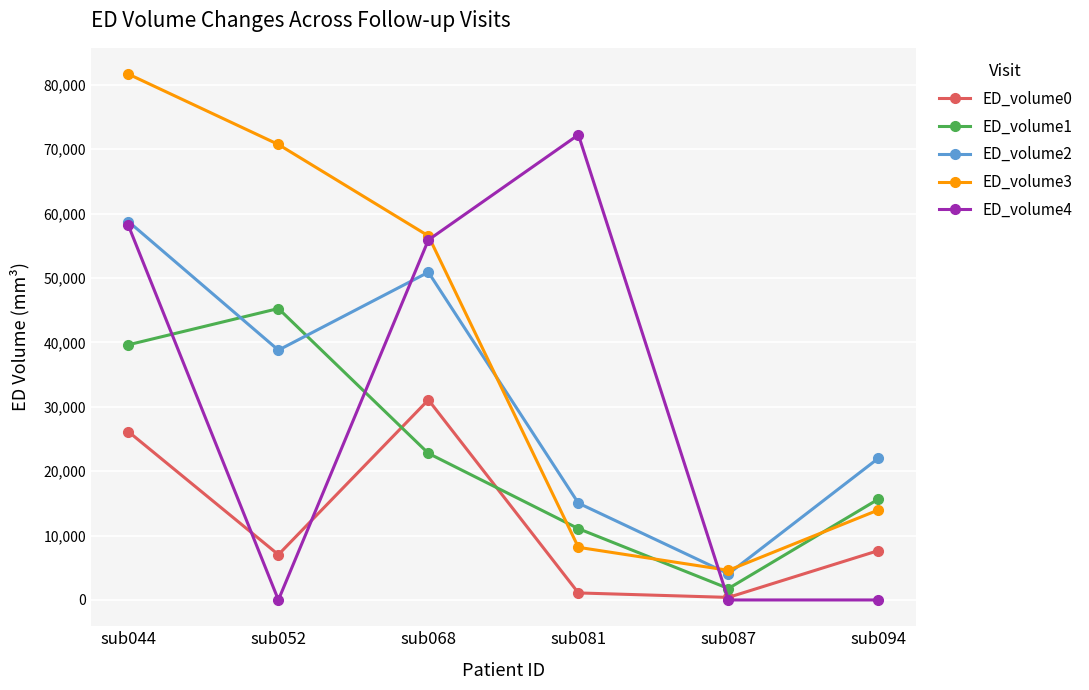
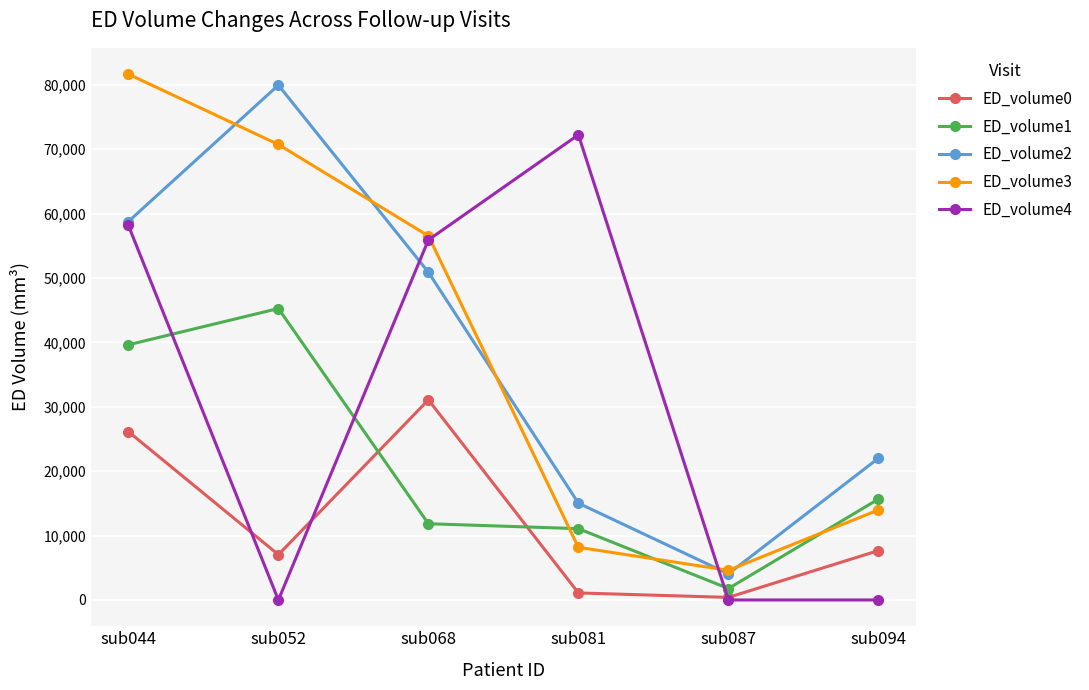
ED_volume2, sub052: 39,000 -> 80,000
ED_volume1, sub068: 23,000 -> 12,000
